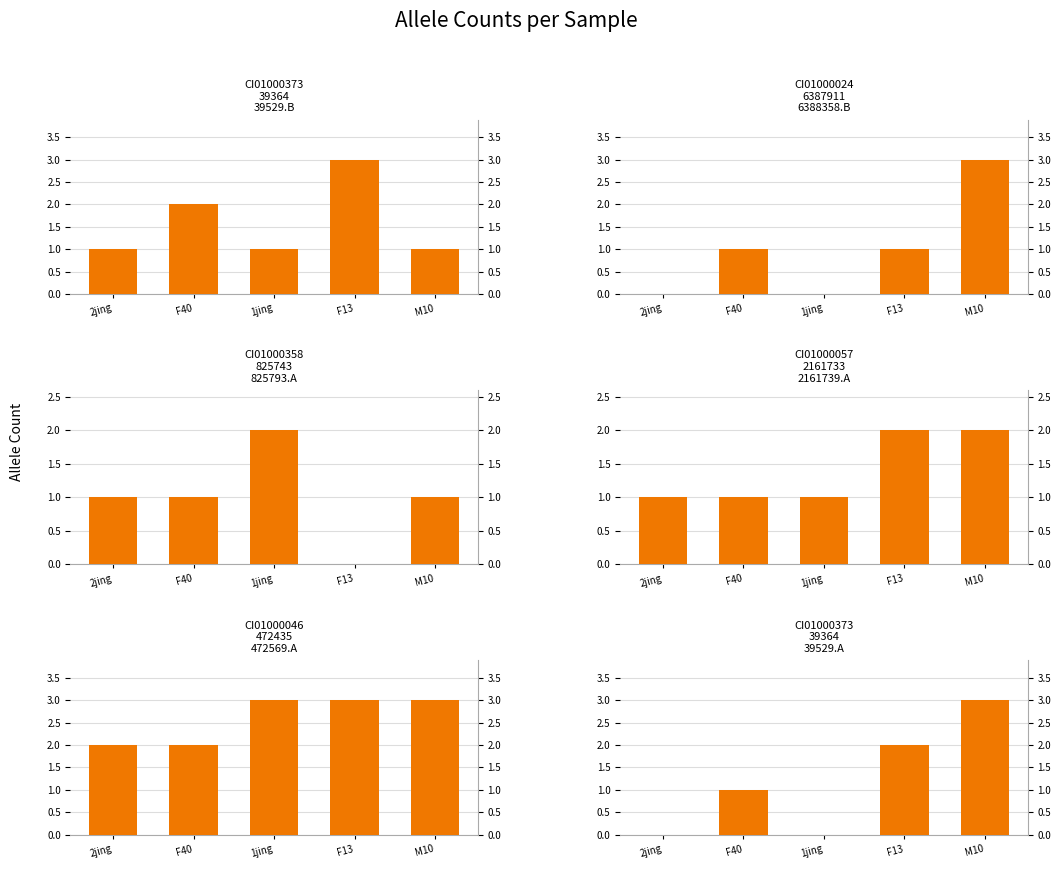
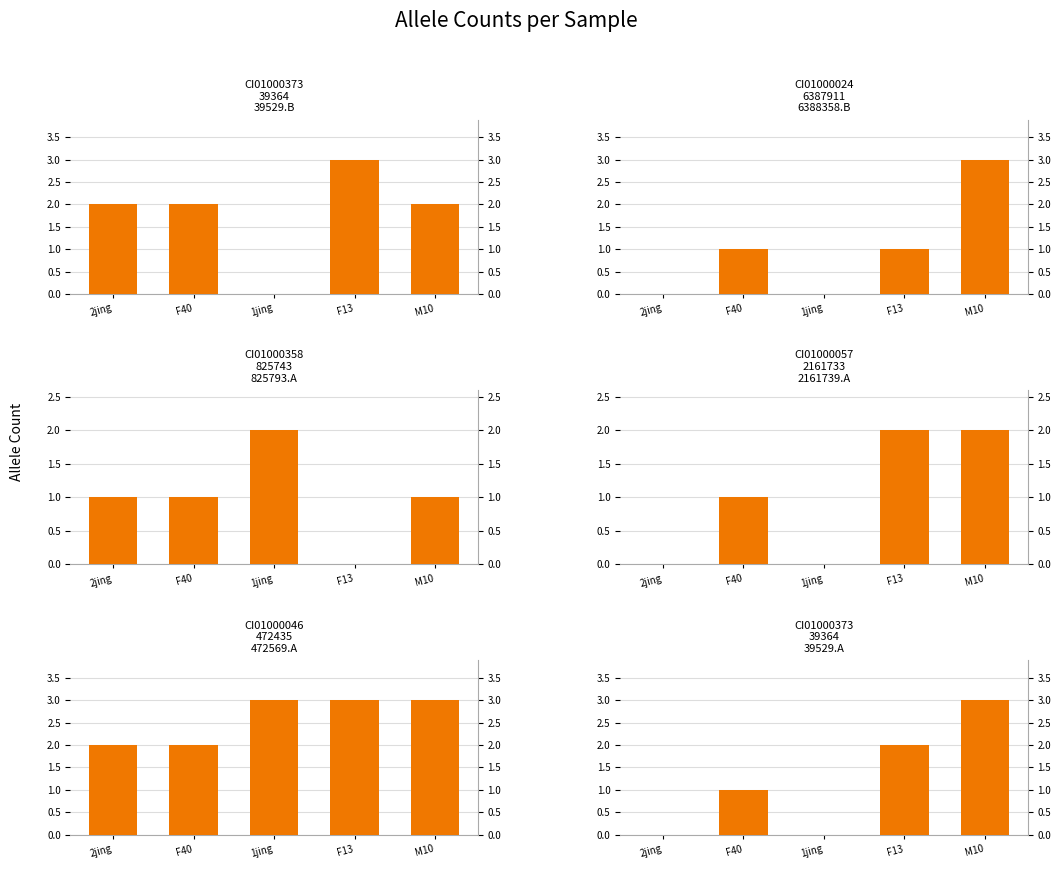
CI01000373 39364 39529.B, 2jing: 1 -> 2
CI01000373 39364 39529.B, 1jing: 1 -> 0
CI01000373 39364 39529.B, M10: 1 -> 2
CI01000057 2161733 2161739.A, 2jing: 1 -> 0
CI01000057 2161733 2161739.A, 1jing: 1 -> 0
